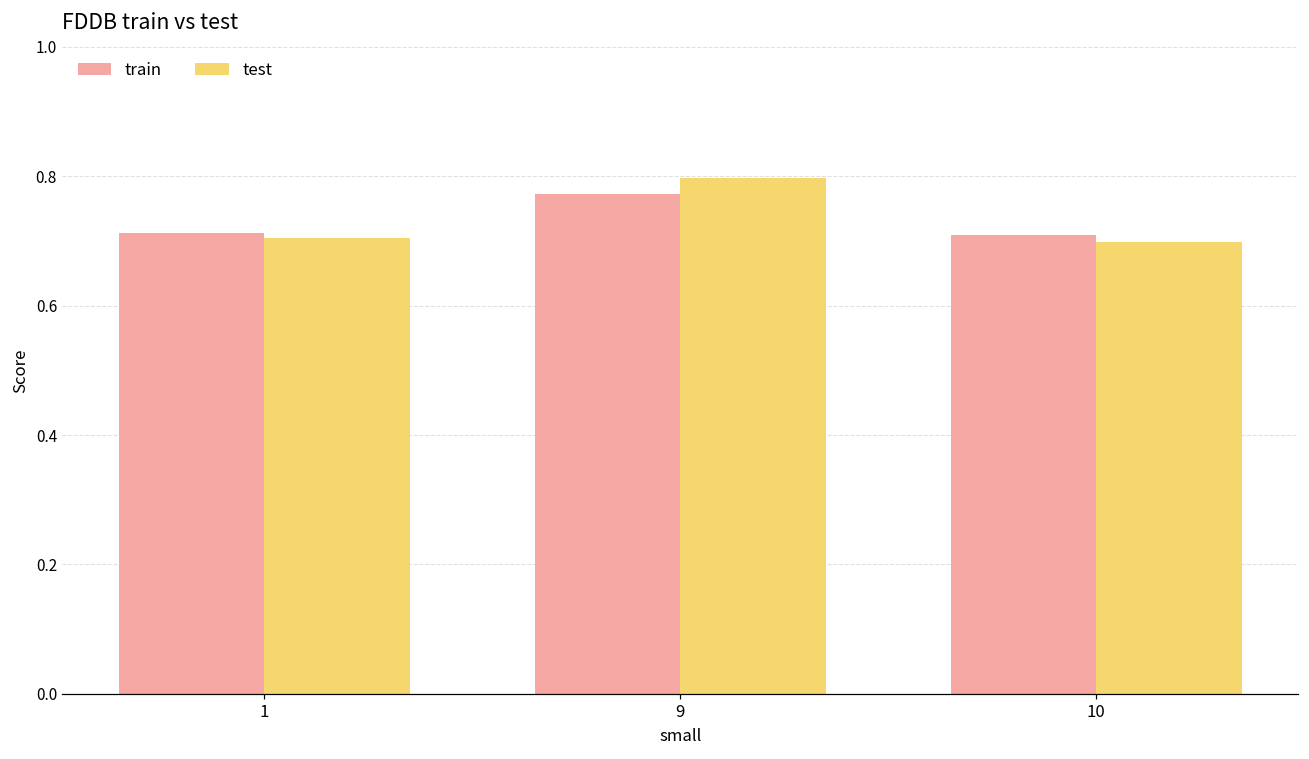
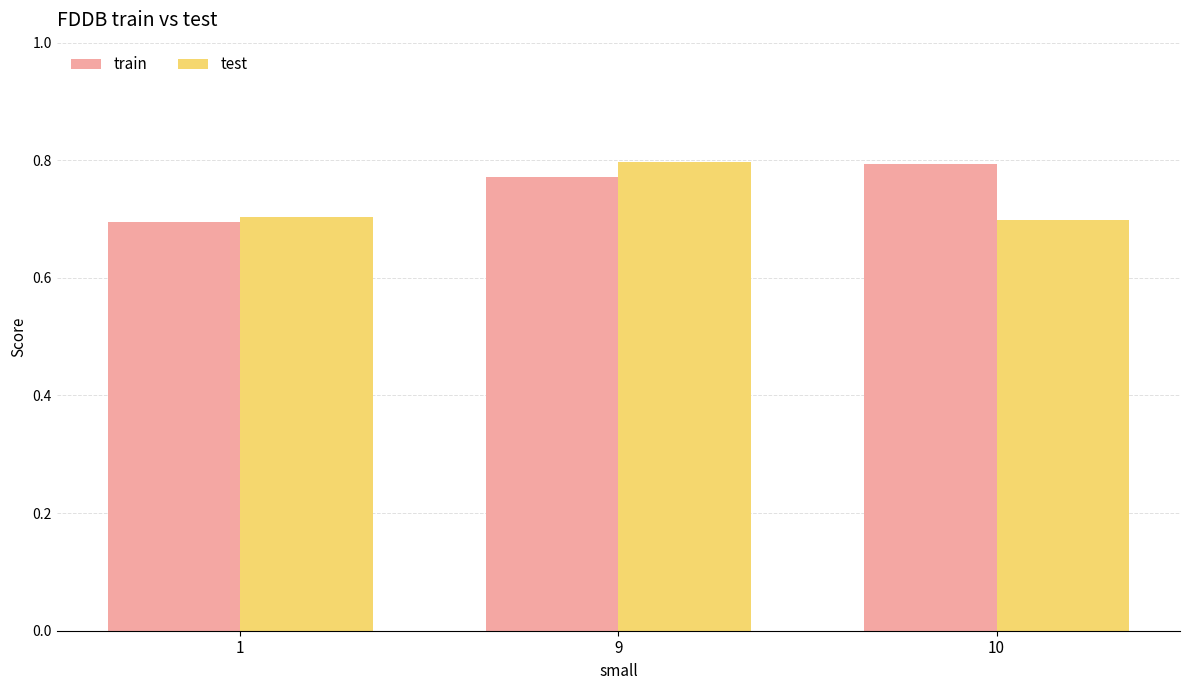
train, 1: 0.71 -> 0.70
train, 10: 0.71 -> 0.79
